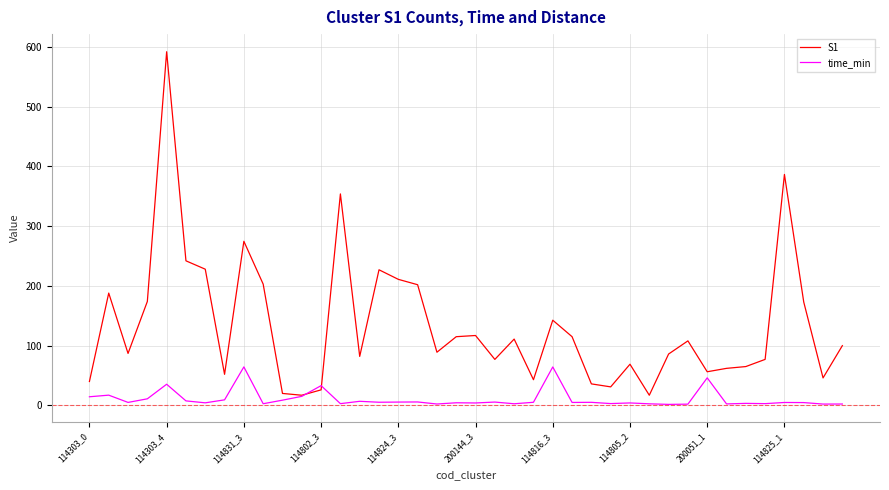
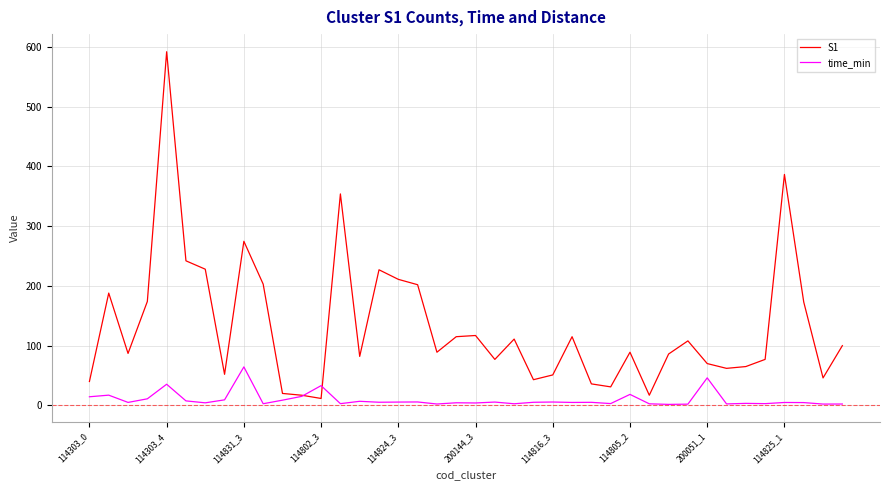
S1, 114802_3: 30 -> 10
S1, 114816_3: 140 -> 50
time_min, 114816_3: 60 -> 10
S1, 114805_2: 70 -> 90
time_min, 114805_2: 0 -> 20
S1, 200051_1: 60 -> 70
